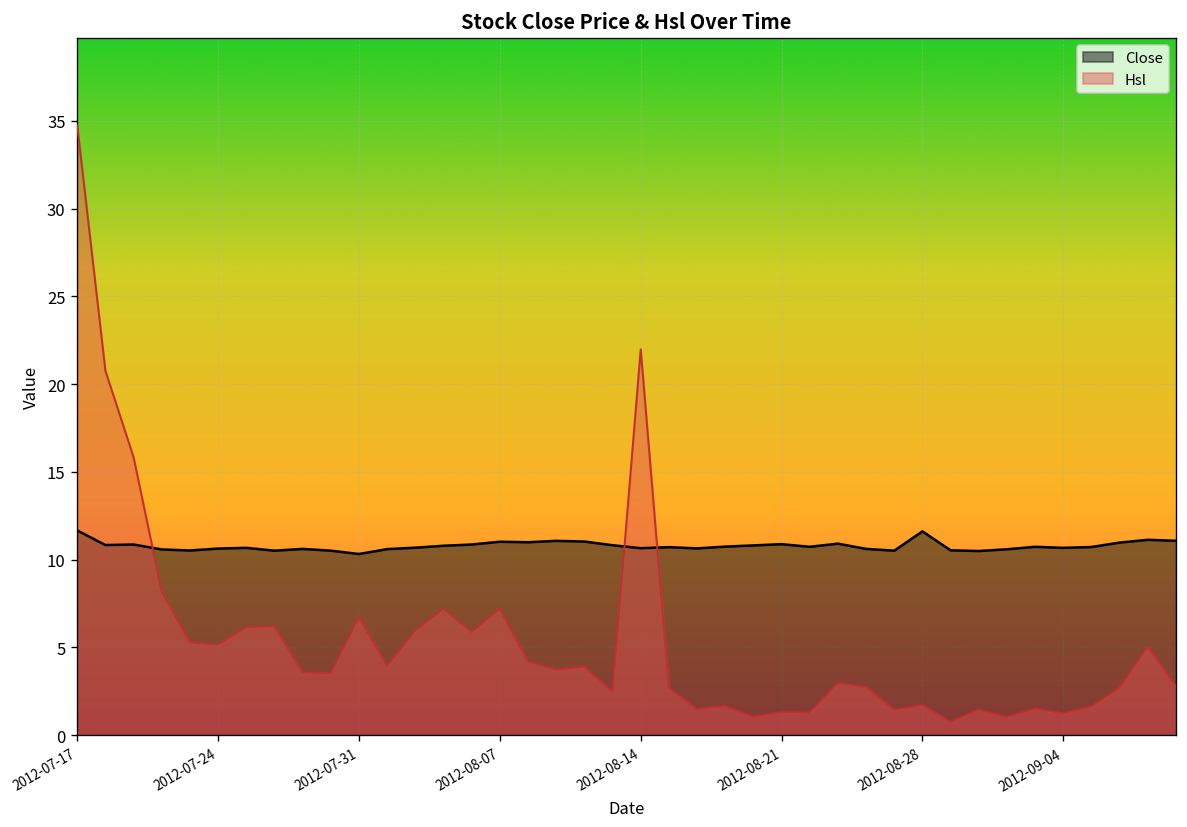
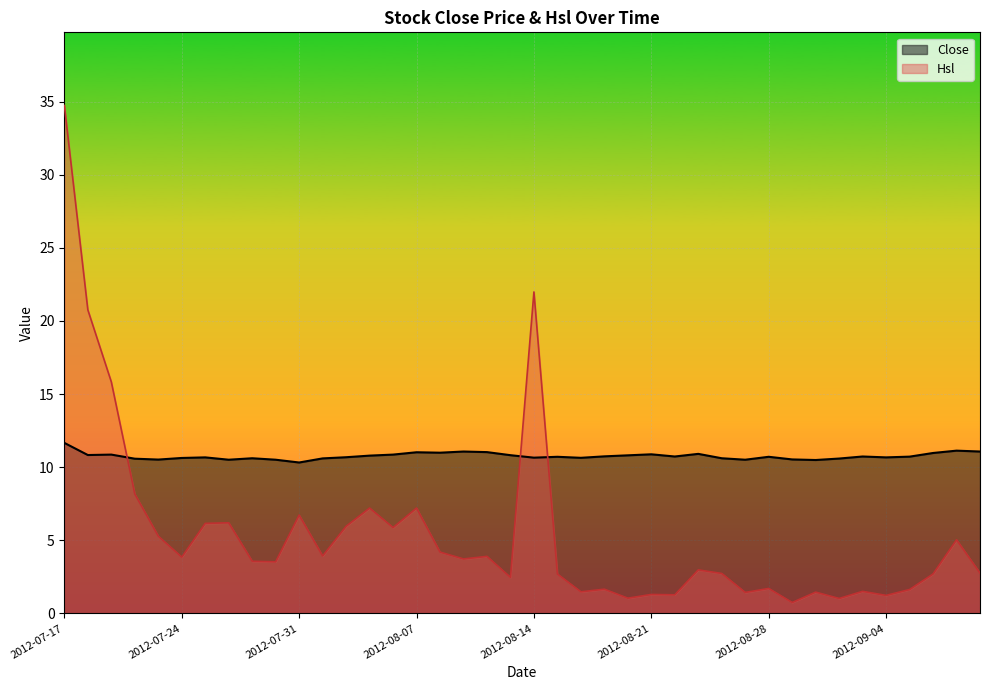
Hsl, 2012-07-24: 5.2 -> 3.9
Close, 2012-08-28: 11.6 -> 10.7
